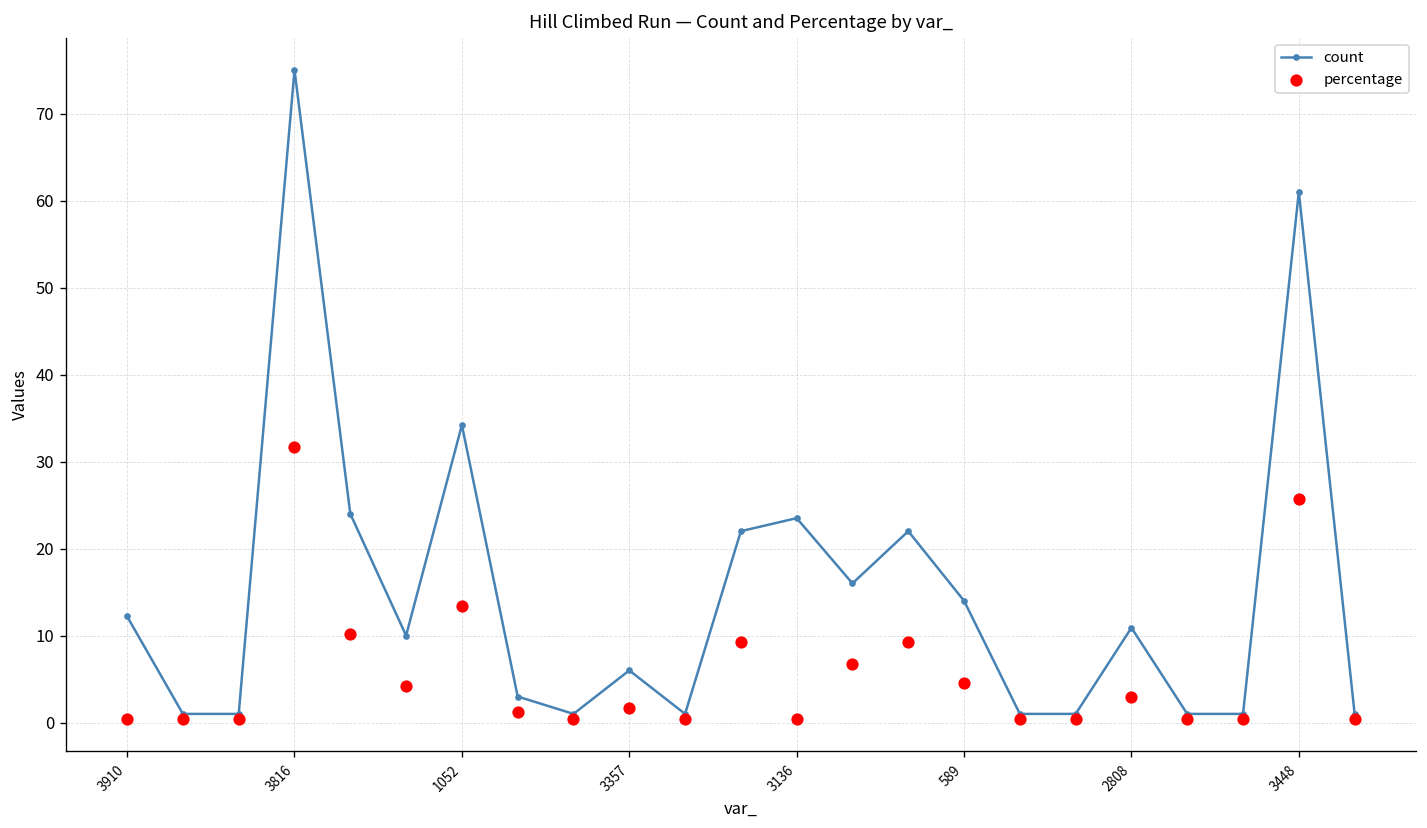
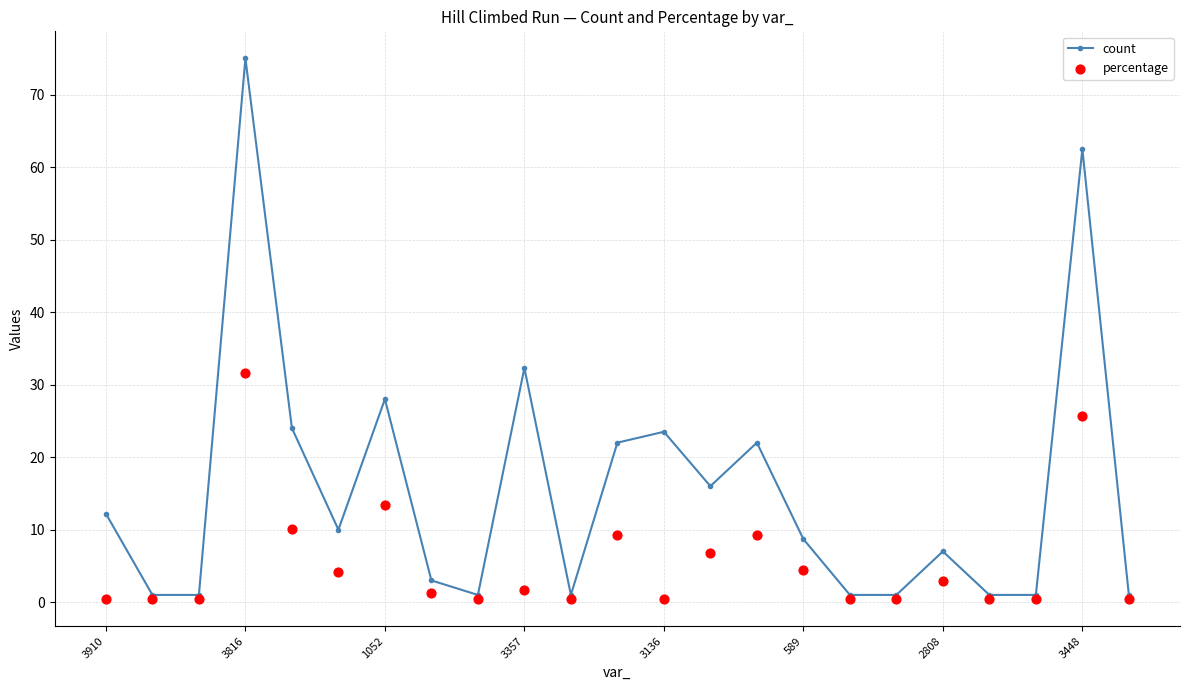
count, 1052: 34 -> 28
count, 3357: 6 -> 32
count, 589: 14 -> 9
count, 2808: 11 -> 7
count, 3448: 61 -> 63
